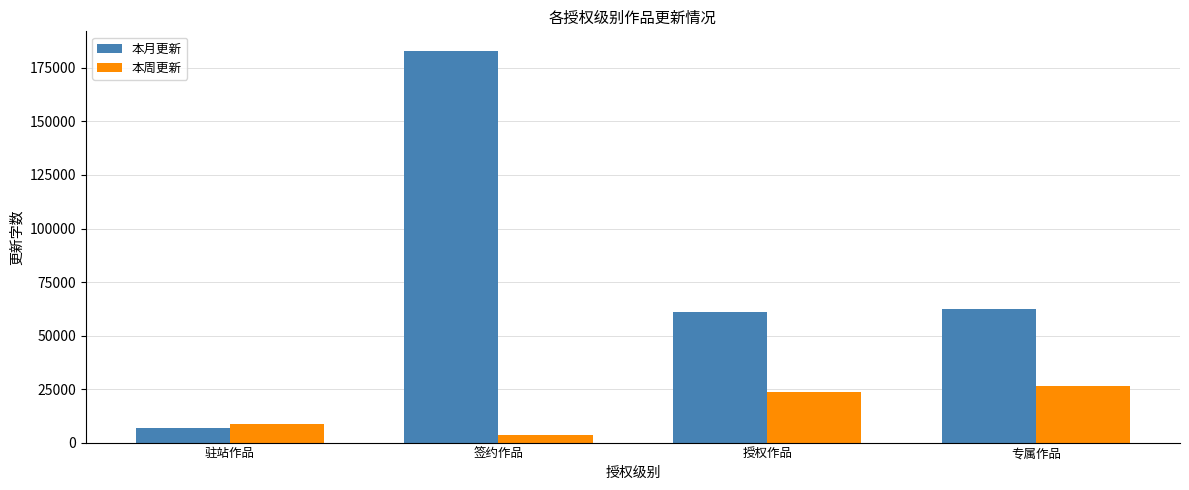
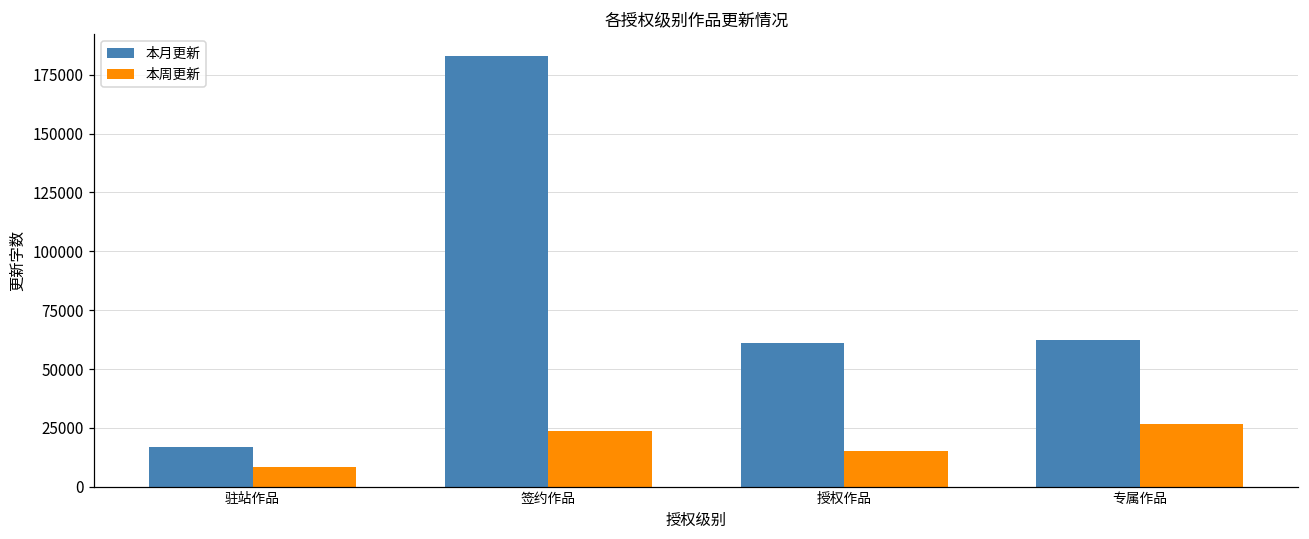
本月更新, 驻站作品: 7000 -> 17000
本周更新, 签约作品: 3000 -> 24000
本周更新, 授权作品: 23000 -> 15000
